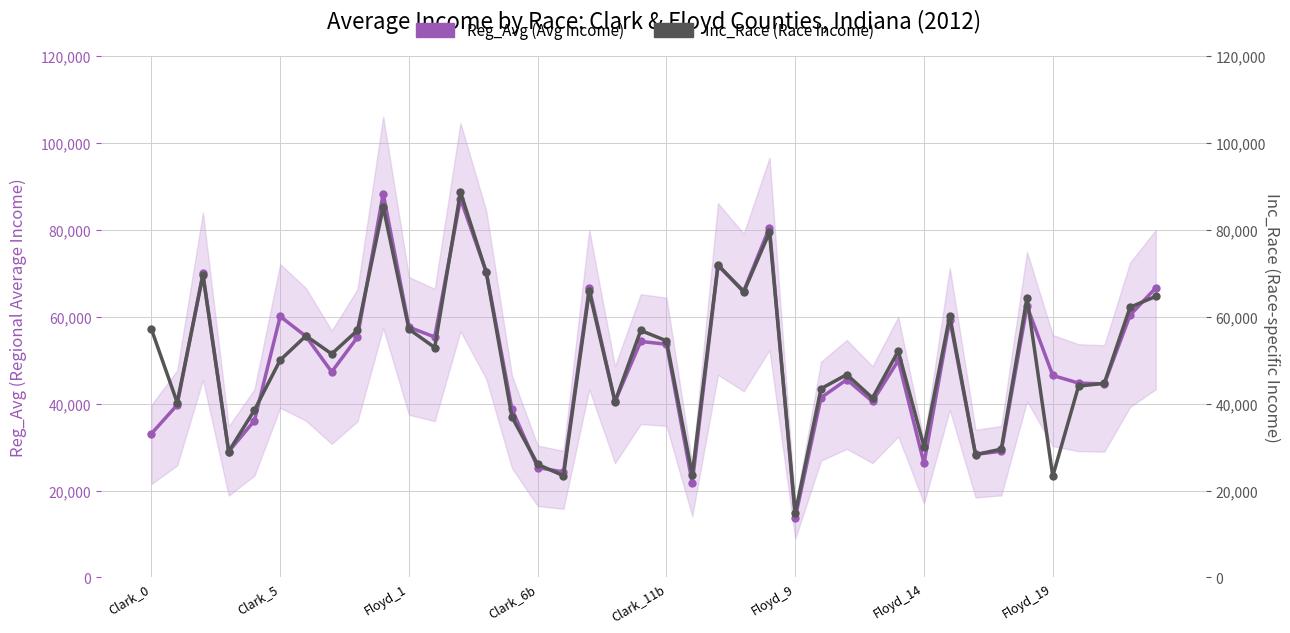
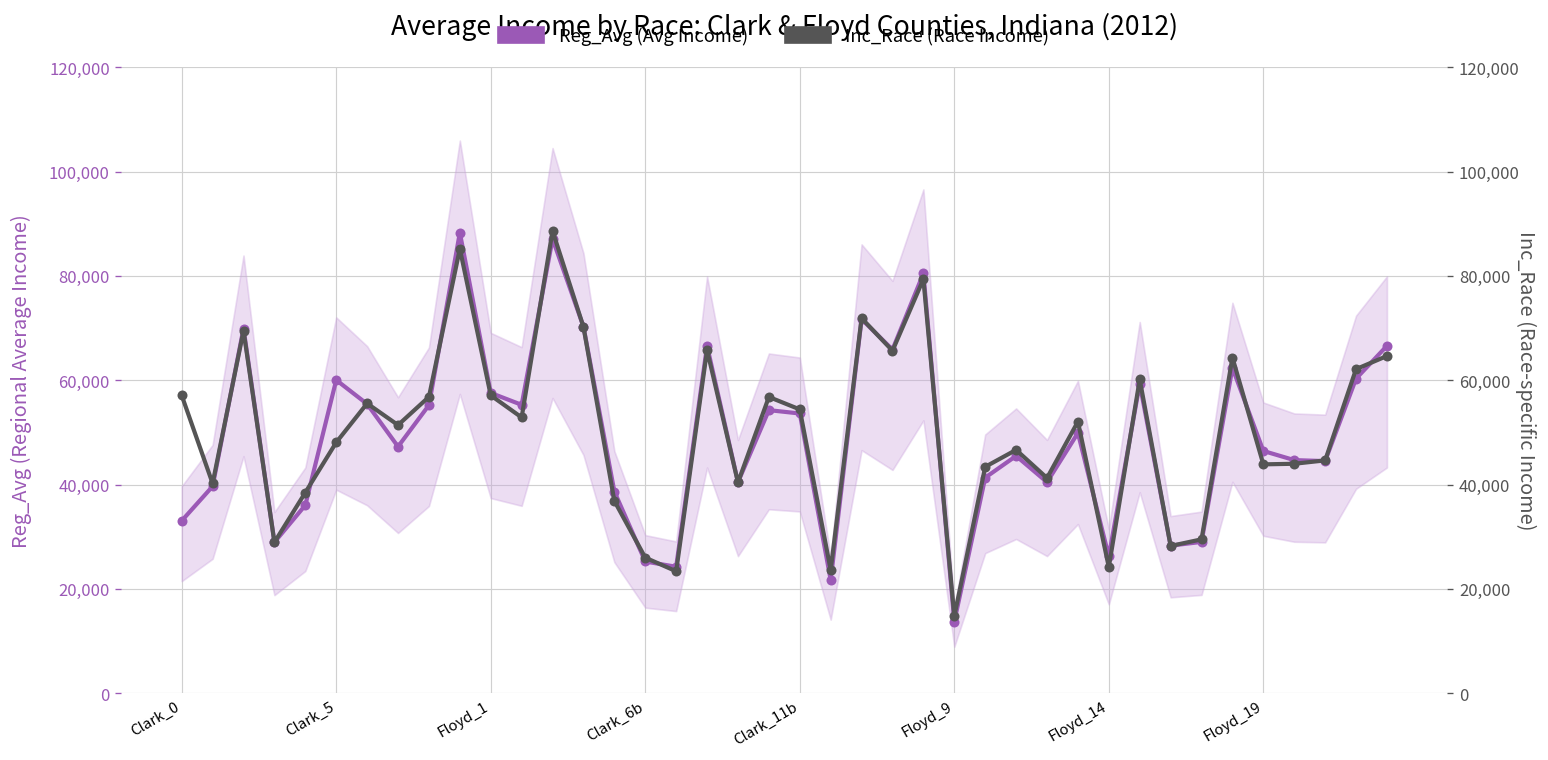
Inc_Race (Race Income), Clark_5: 50,000 -> 48,000
Inc_Race (Race Income), Floyd_14: 30,000 -> 24,000
Inc_Race (Race Income), Floyd_19: 23,000 -> 44,000
